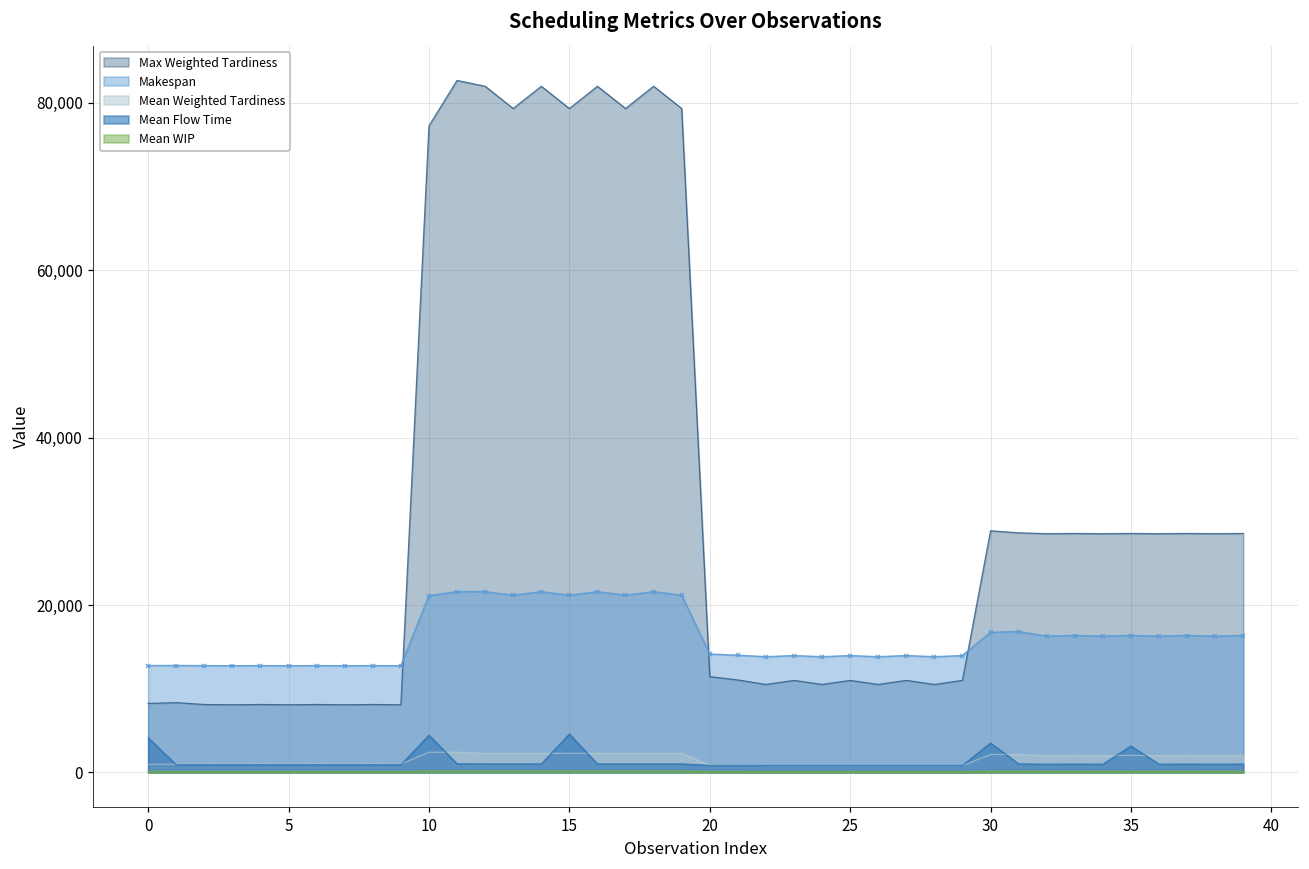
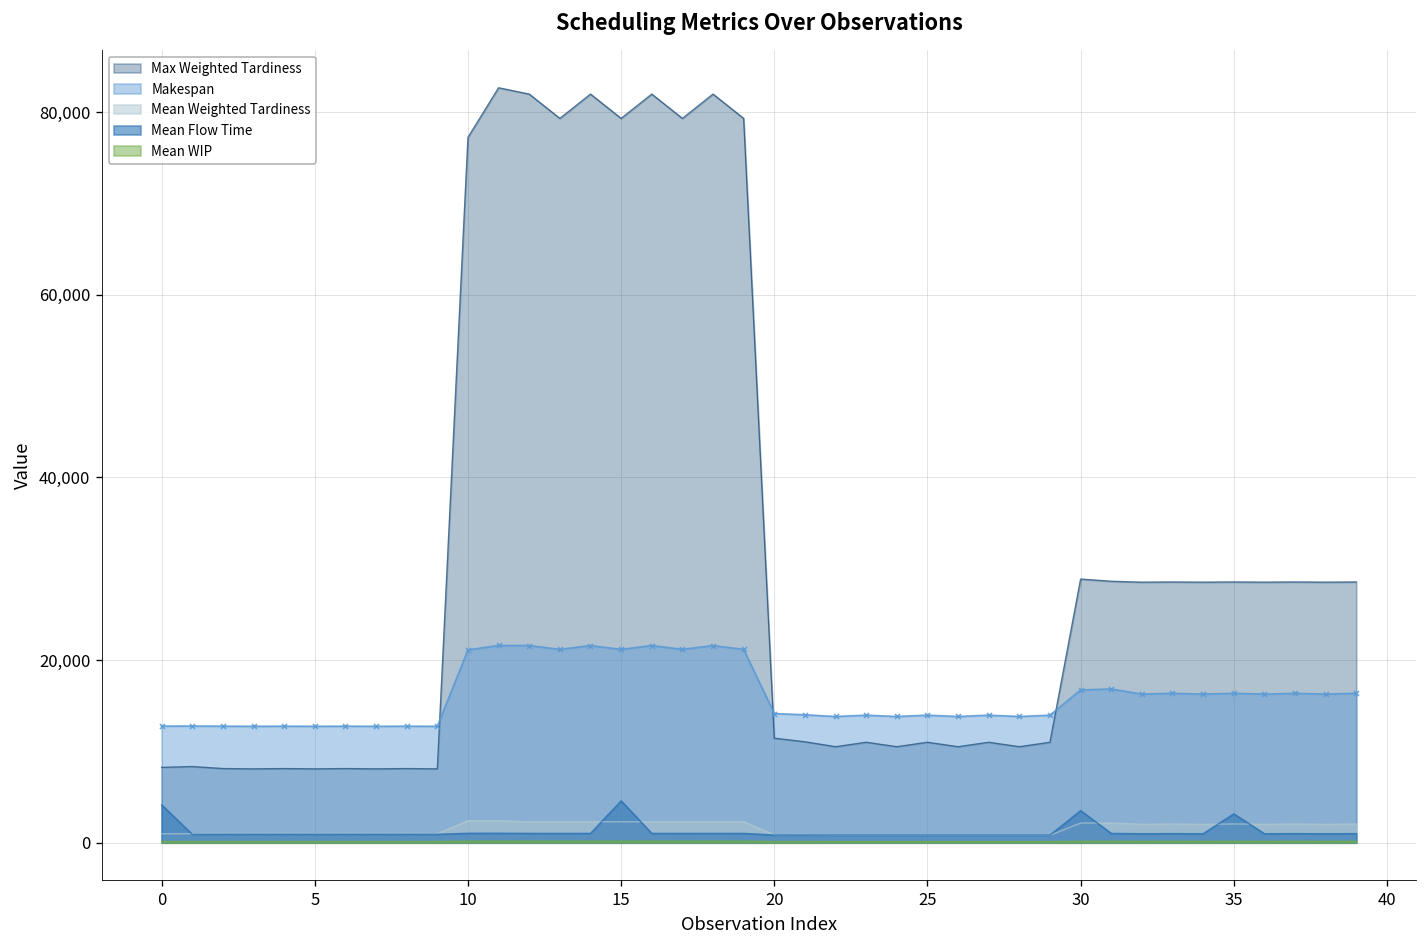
Mean Flow Time, 10: 4,000 -> 1,000
